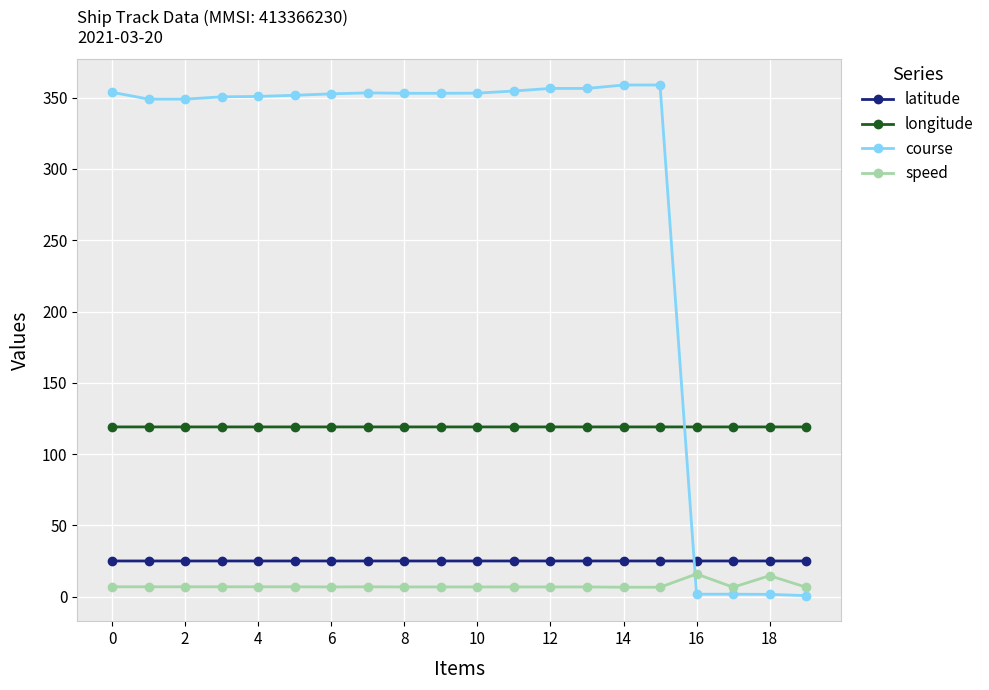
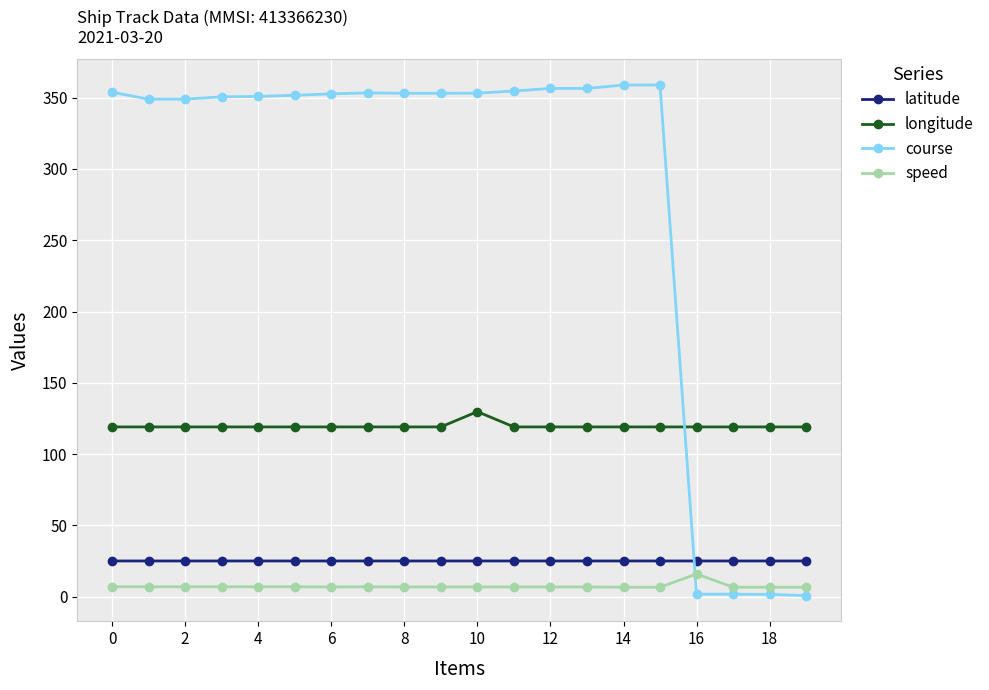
longitude, 10: 119 -> 130
speed, 18: 15 -> 7
